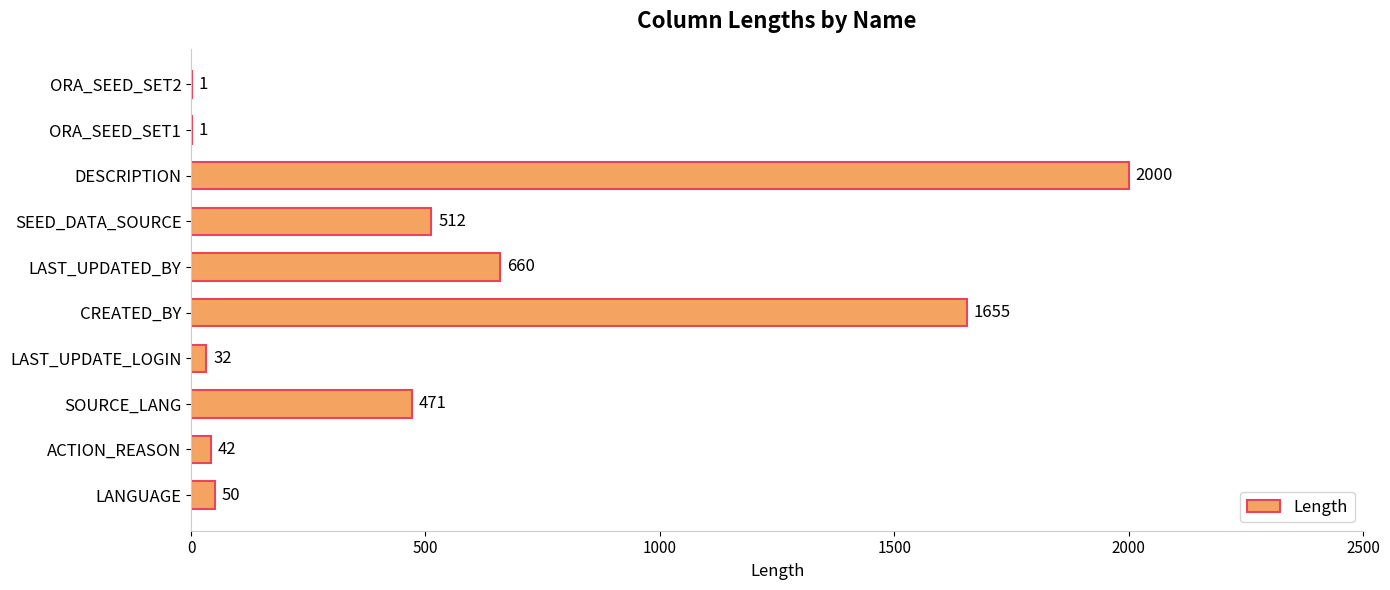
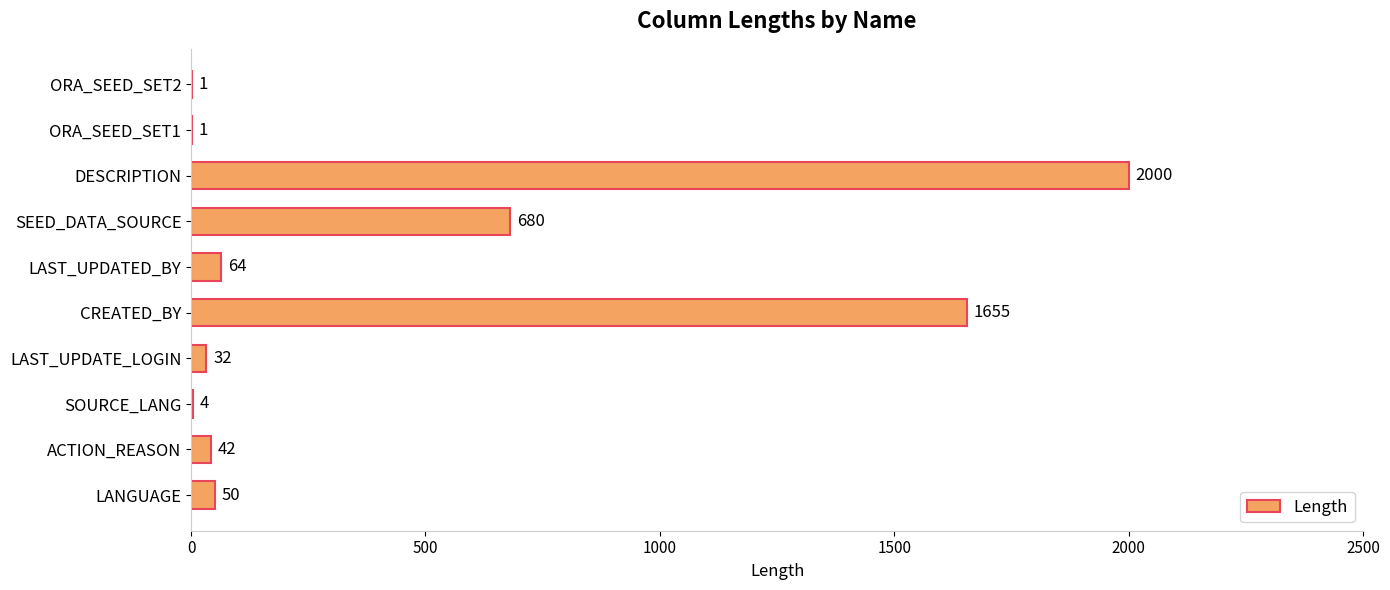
SEED_DATA_SOURCE: 512 -> 680
LAST_UPDATED_BY: 660 -> 64
SOURCE_LANG: 471 -> 4
